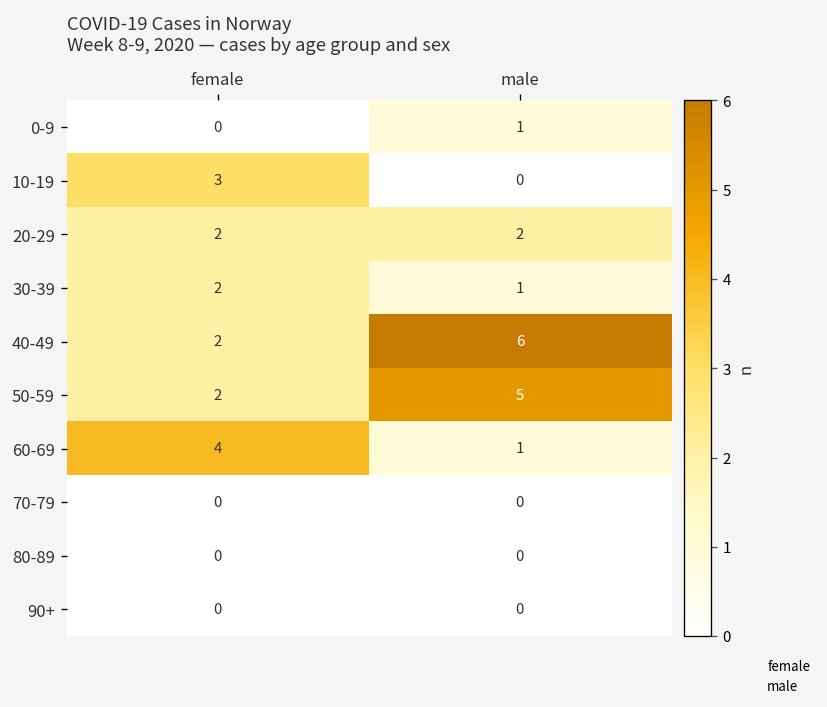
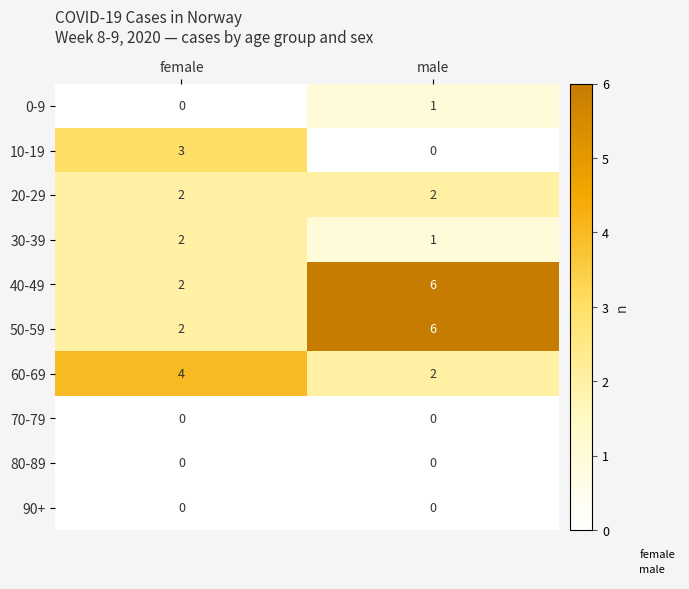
50-59, male: 5 -> 6
60-69, male: 1 -> 2
